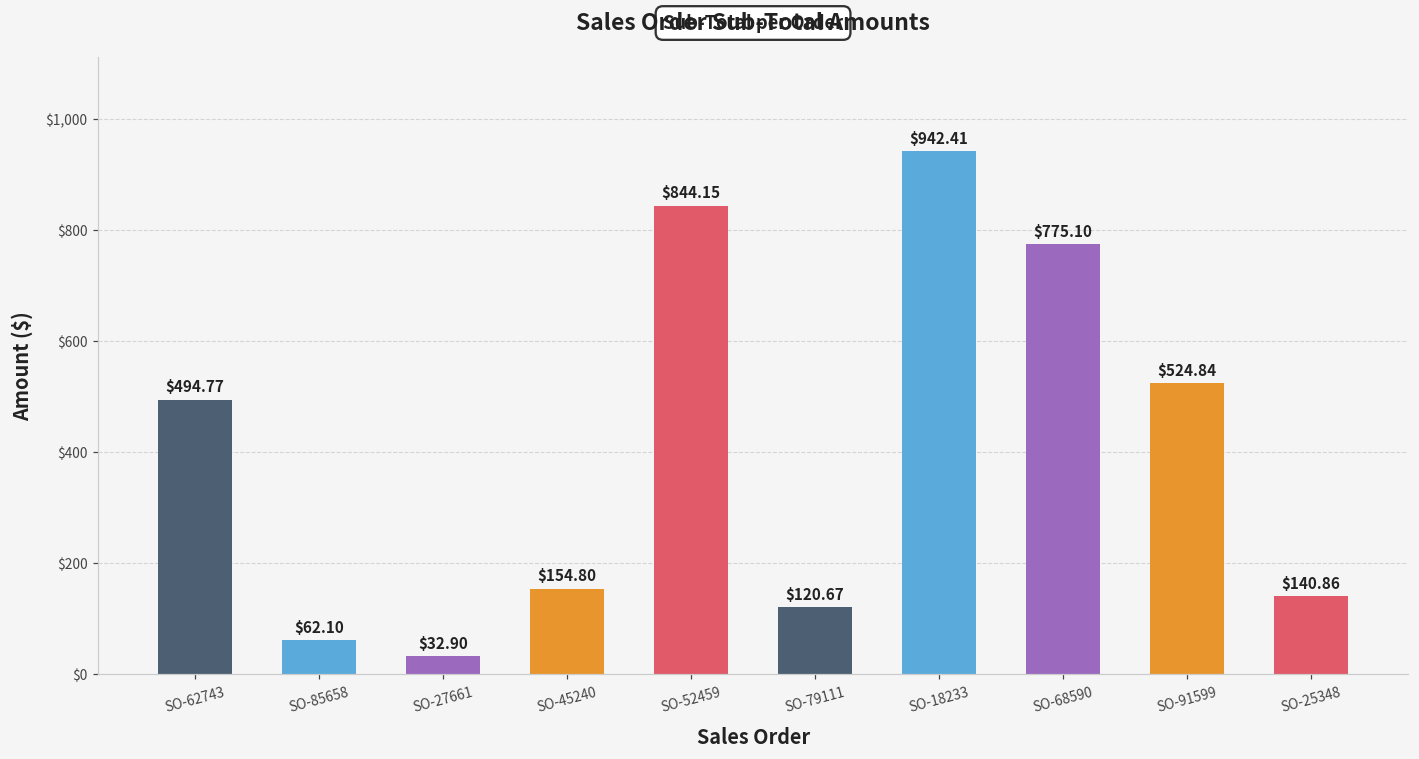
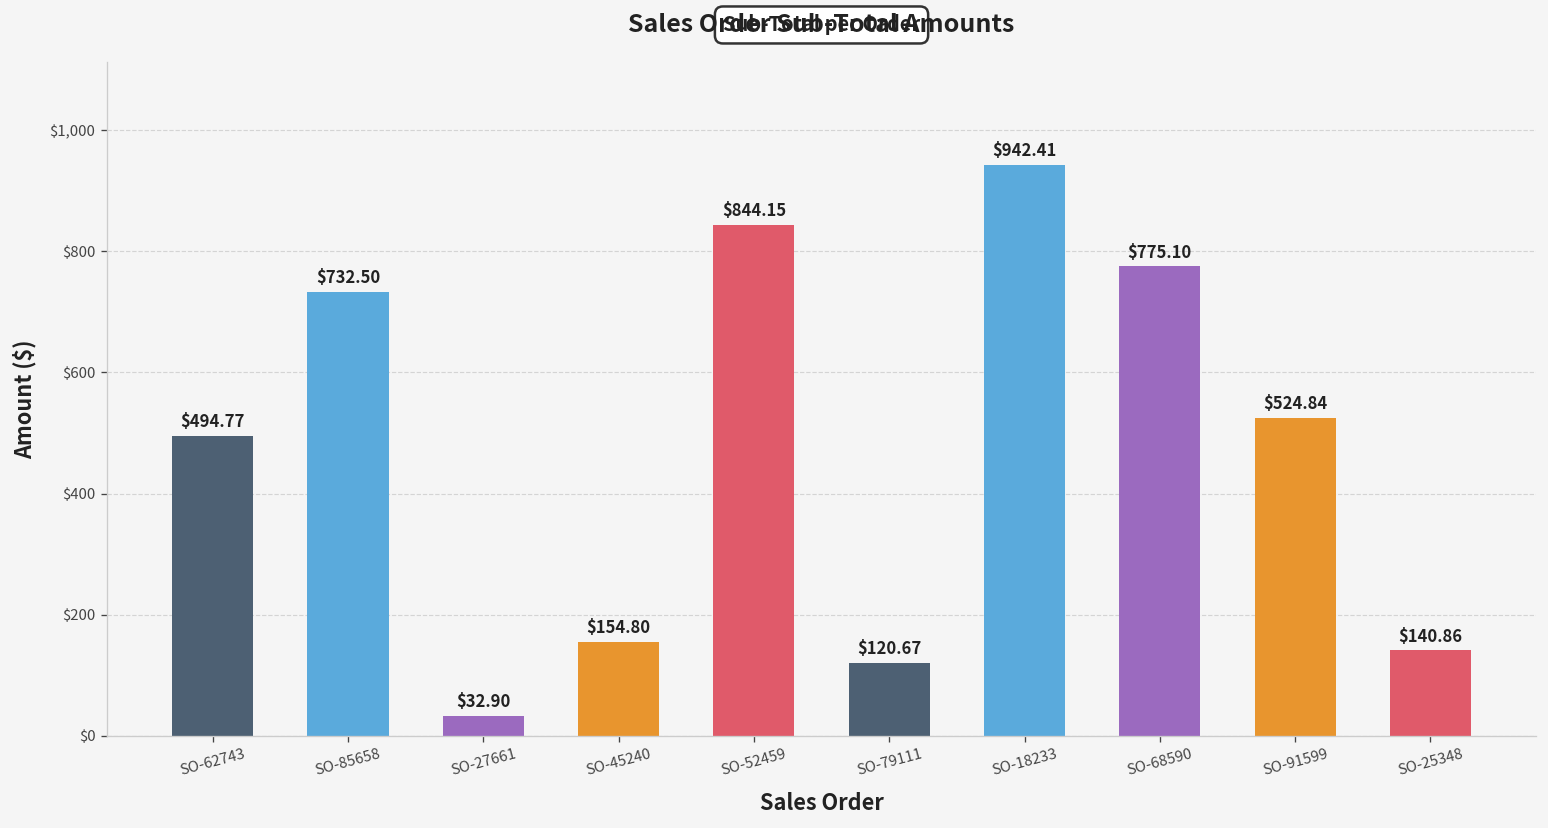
SO-85658: $62.10 -> $732.50
